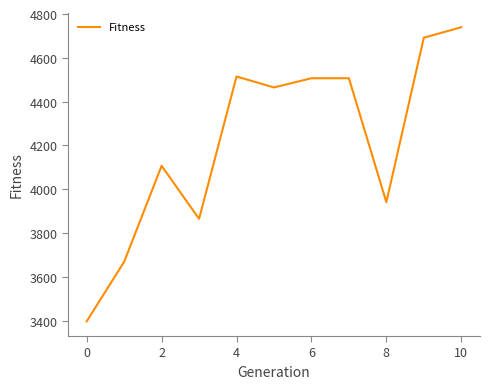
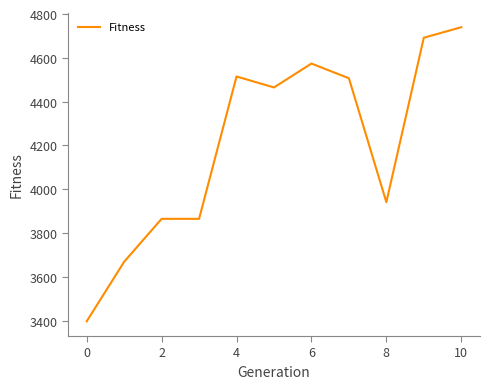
2: 4110 -> 3870
6: 4510 -> 4570
